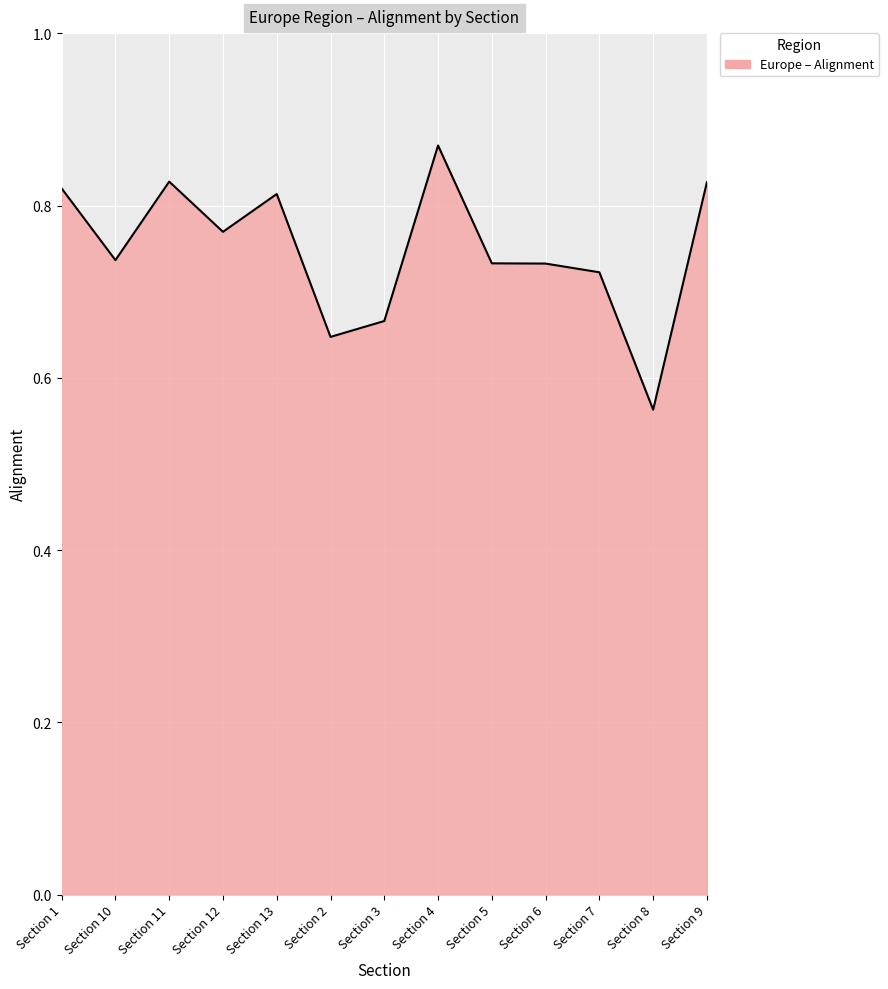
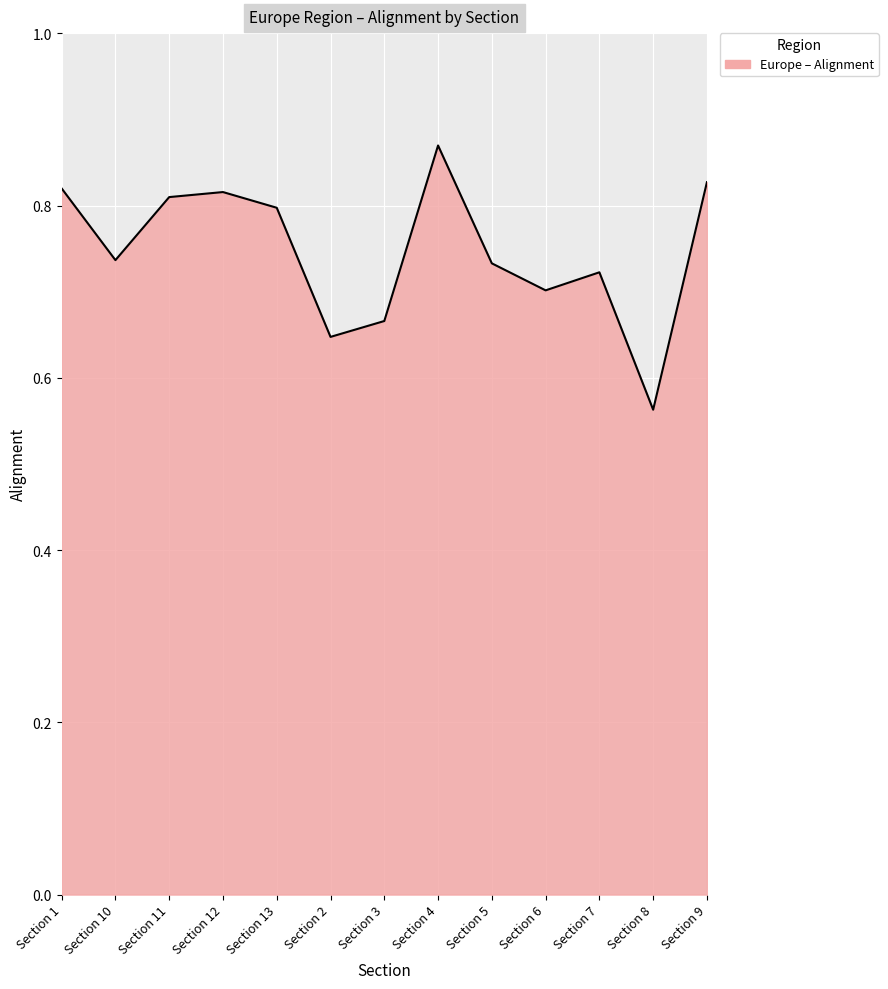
Section 11: 0.83 -> 0.81
Section 12: 0.77 -> 0.82
Section 13: 0.81 -> 0.80
Section 6: 0.73 -> 0.70
